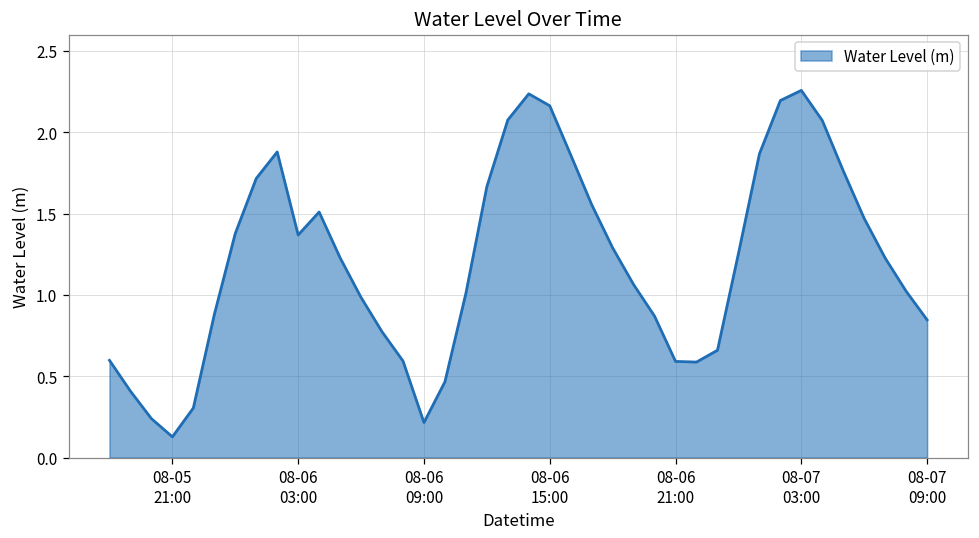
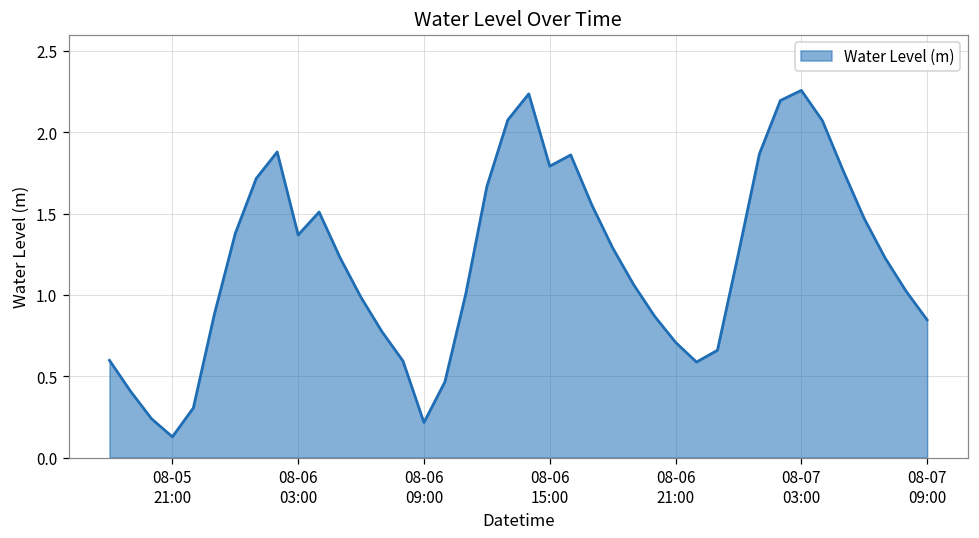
08-06 15:00: 2.16 -> 1.79
08-06 21:00: 0.59 -> 0.71
